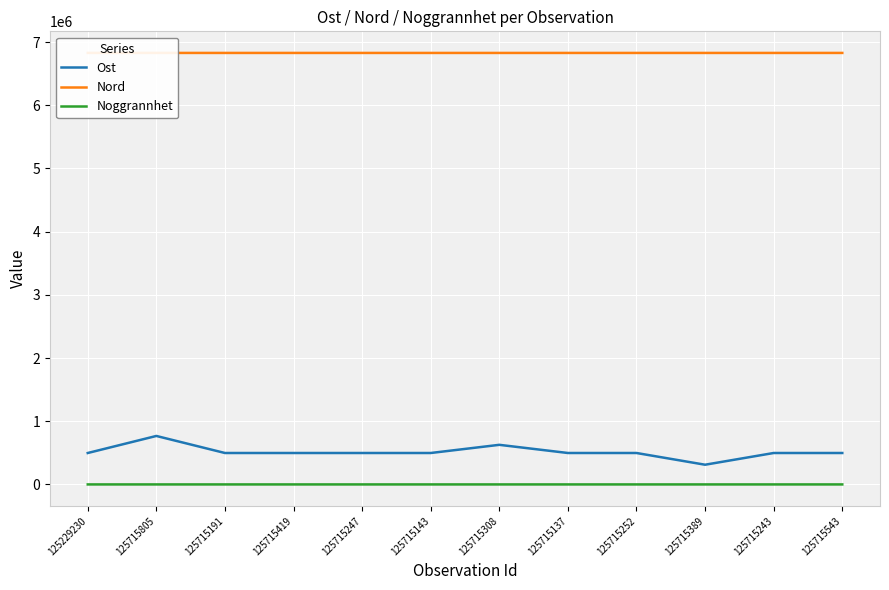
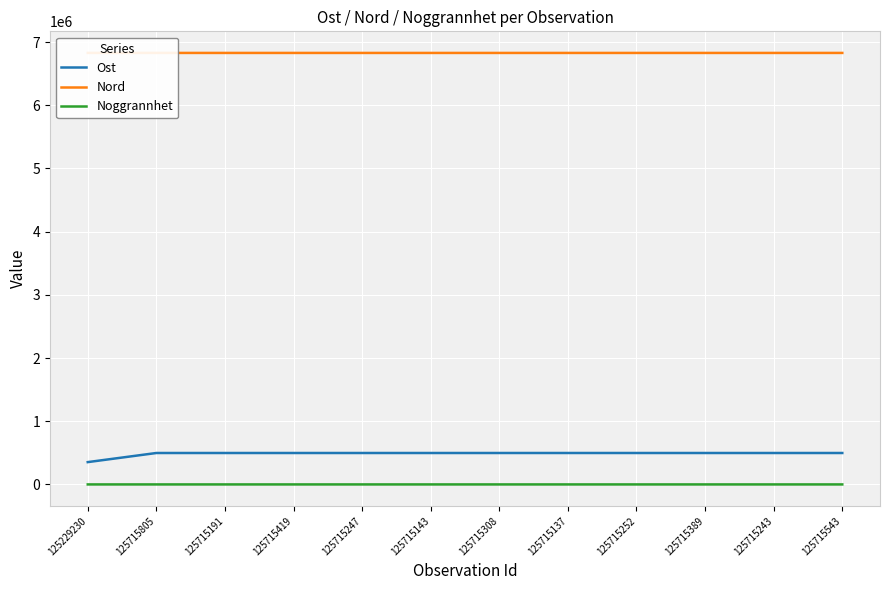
Ost, 125229230: 500000 -> 400000
Ost, 125715805: 800000 -> 500000
Ost, 125715308: 600000 -> 500000
Ost, 125715389: 300000 -> 500000
